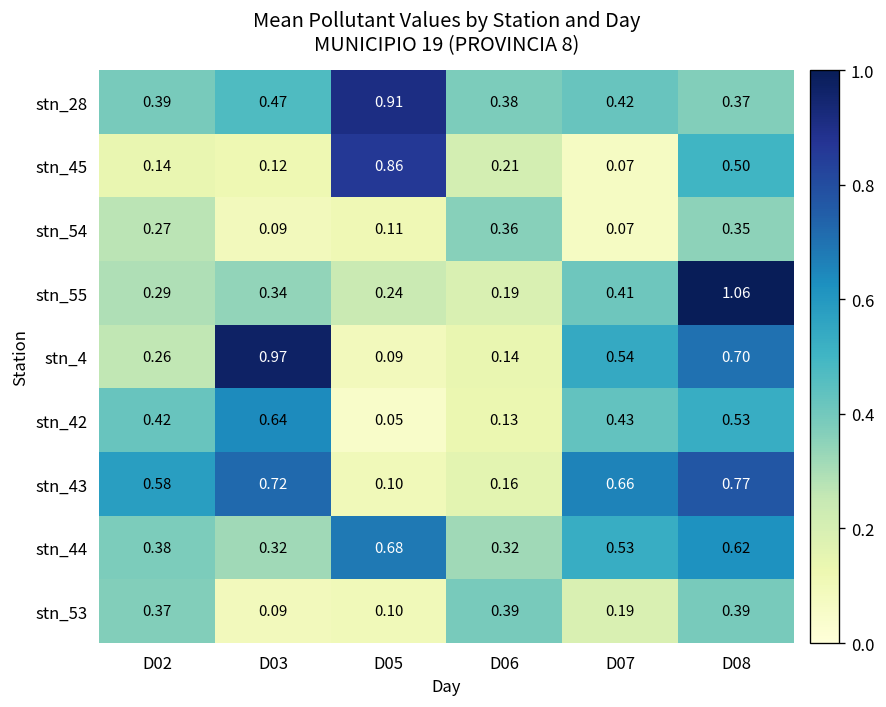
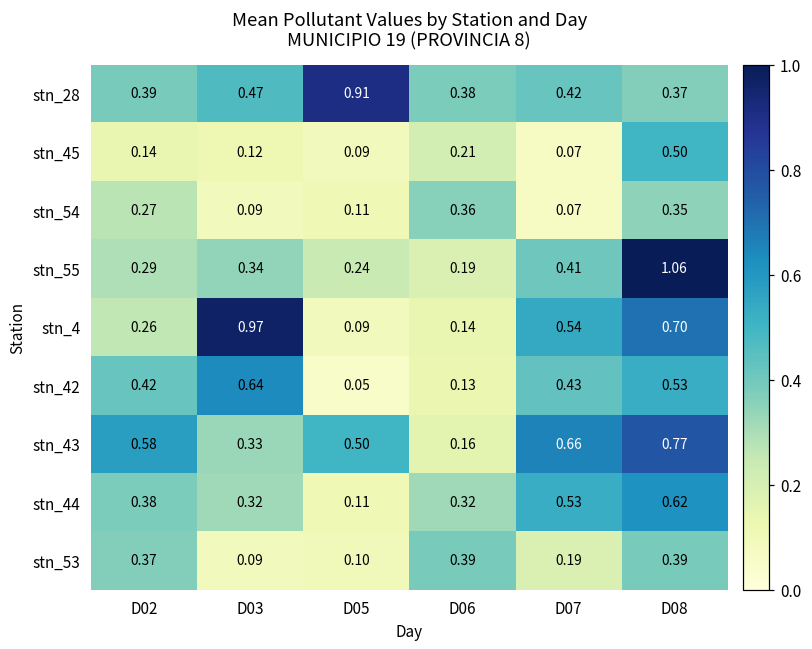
stn_45, D05: 0.86 -> 0.09
stn_43, D03: 0.72 -> 0.33
stn_43, D05: 0.10 -> 0.50
stn_44, D05: 0.68 -> 0.11
